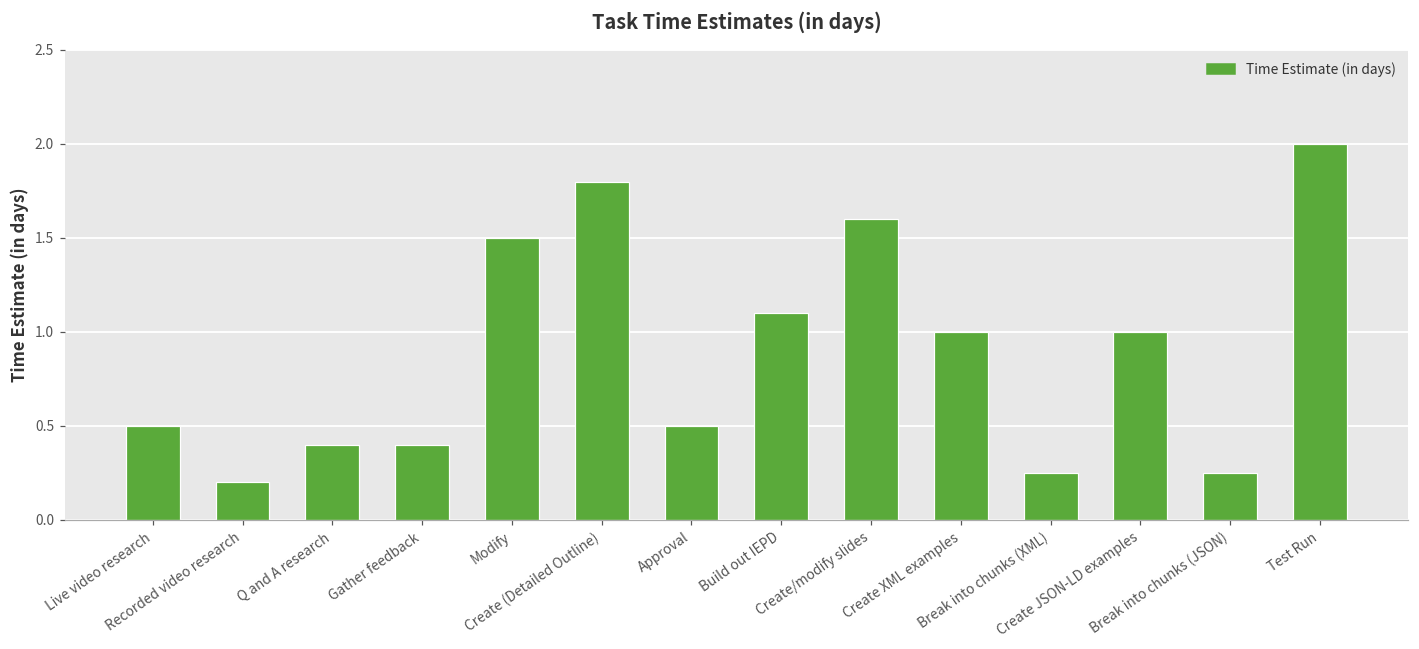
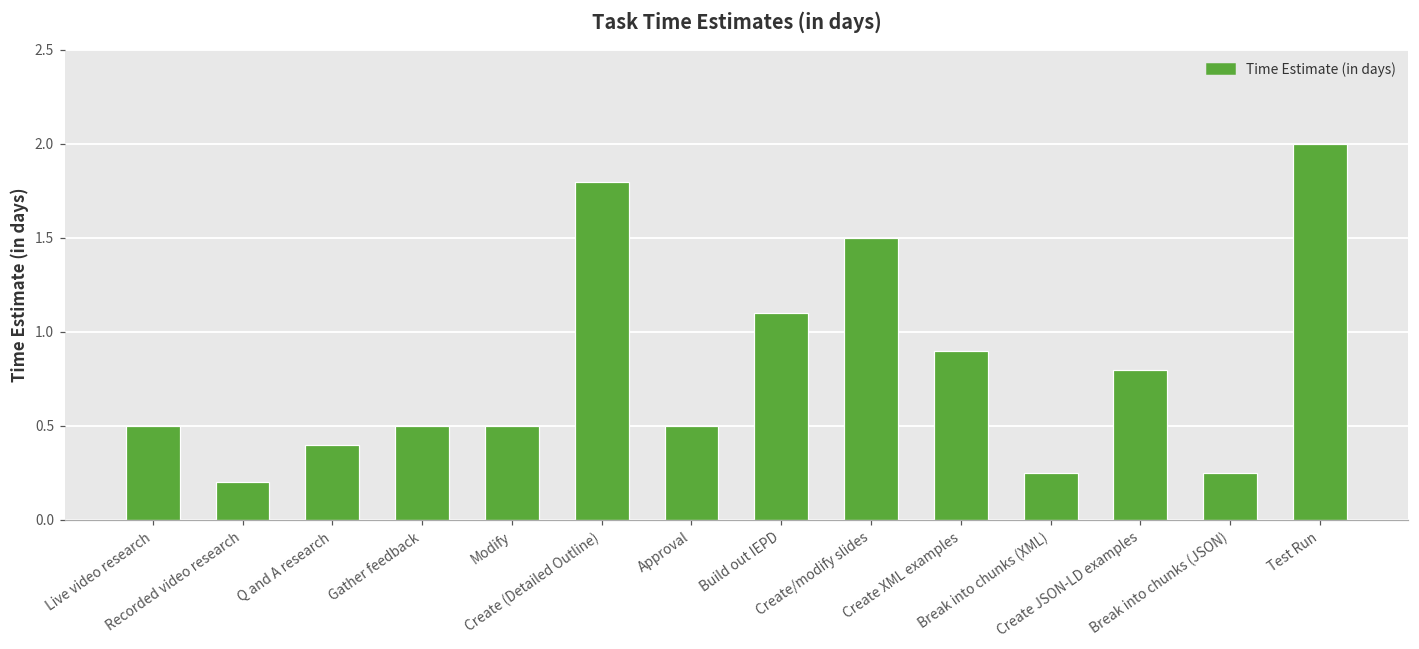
Gather feedback: 0.4 -> 0.5
Modify: 1.5 -> 0.5
Create/modify slides: 1.6 -> 1.5
Create XML examples: 1.0 -> 0.9
Create JSON-LD examples: 1.0 -> 0.8
